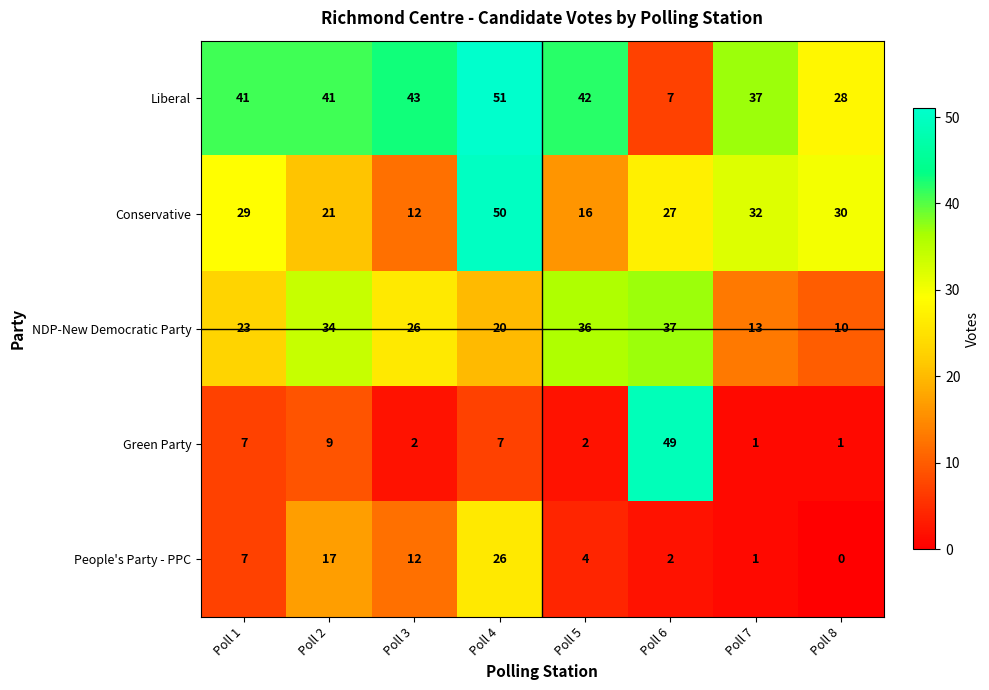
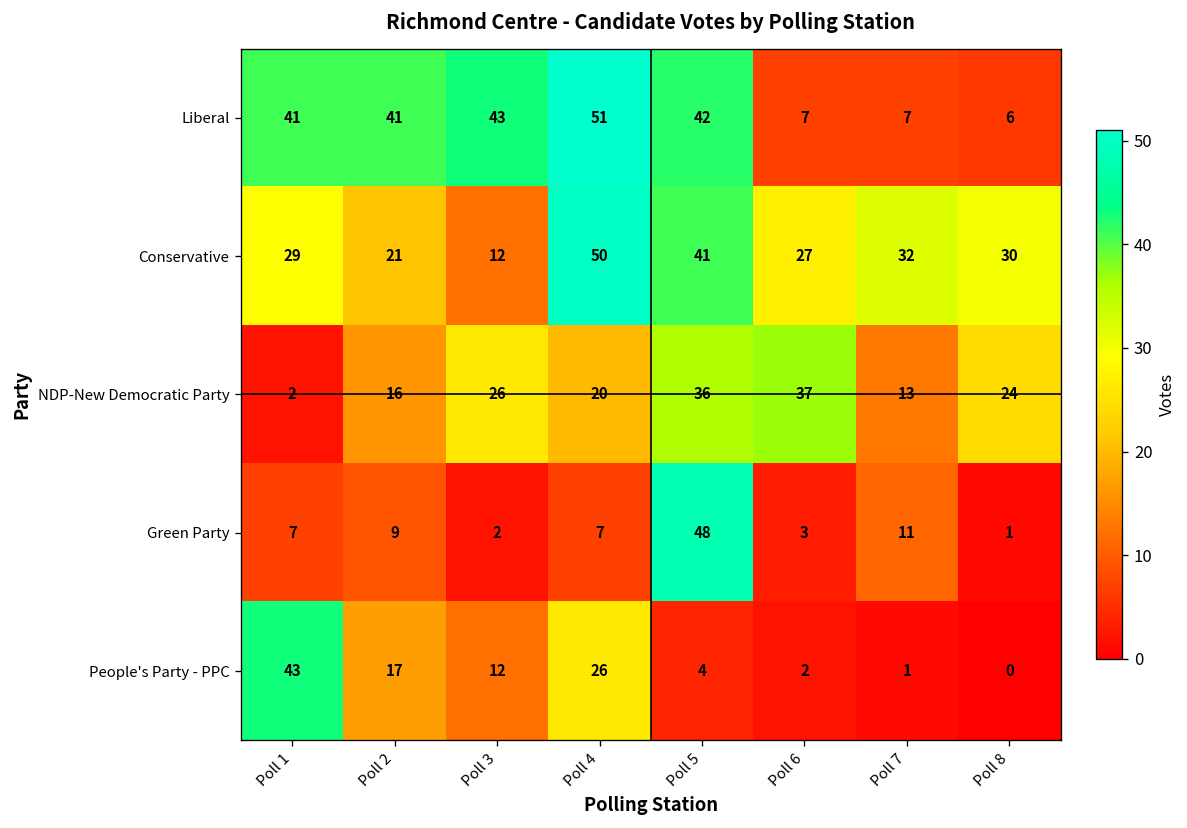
Liberal, Poll 7: 37 -> 7
Liberal, Poll 8: 28 -> 6
Conservative, Poll 5: 16 -> 41
NDP-New Democratic Party, Poll 1: 23 -> 2
NDP-New Democratic Party, Poll 2: 34 -> 16
NDP-New Democratic Party, Poll 8: 10 -> 24
Green Party, Poll 5: 2 -> 48
Green Party, Poll 6: 49 -> 3
Green Party, Poll 7: 1 -> 11
People's Party - PPC, Poll 1: 7 -> 43
